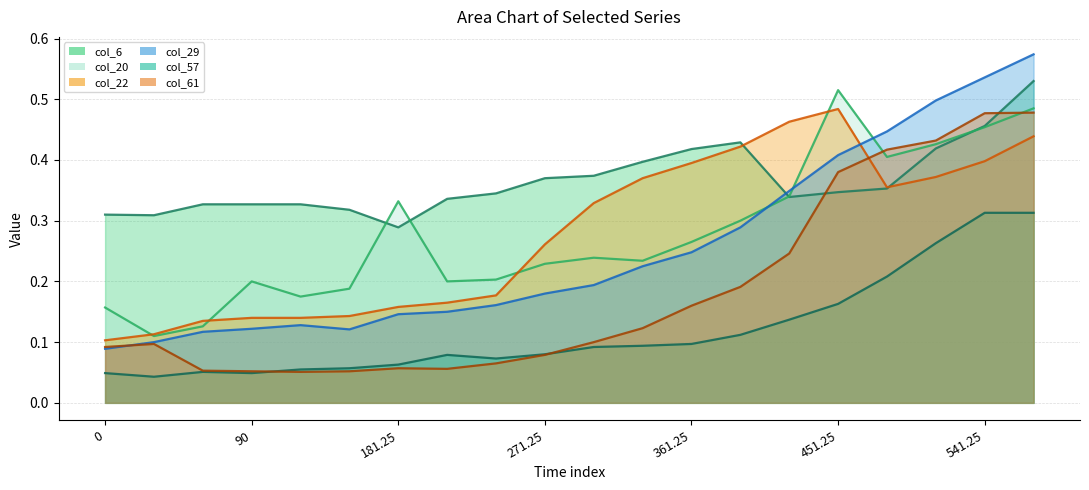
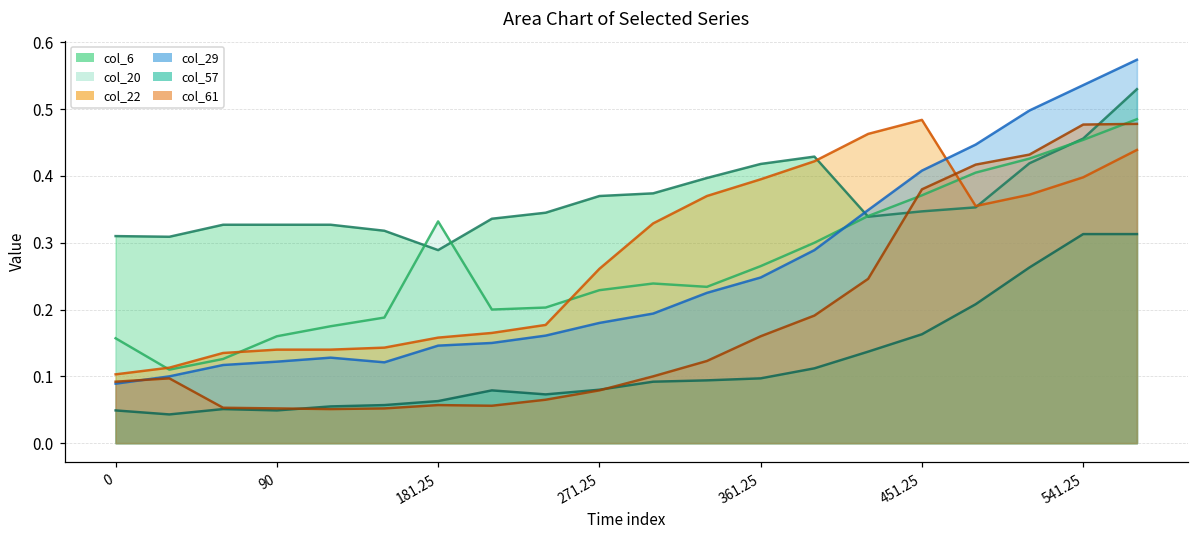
col_20, 90: 0.20 -> 0.16
col_20, 451.25: 0.52 -> 0.37
